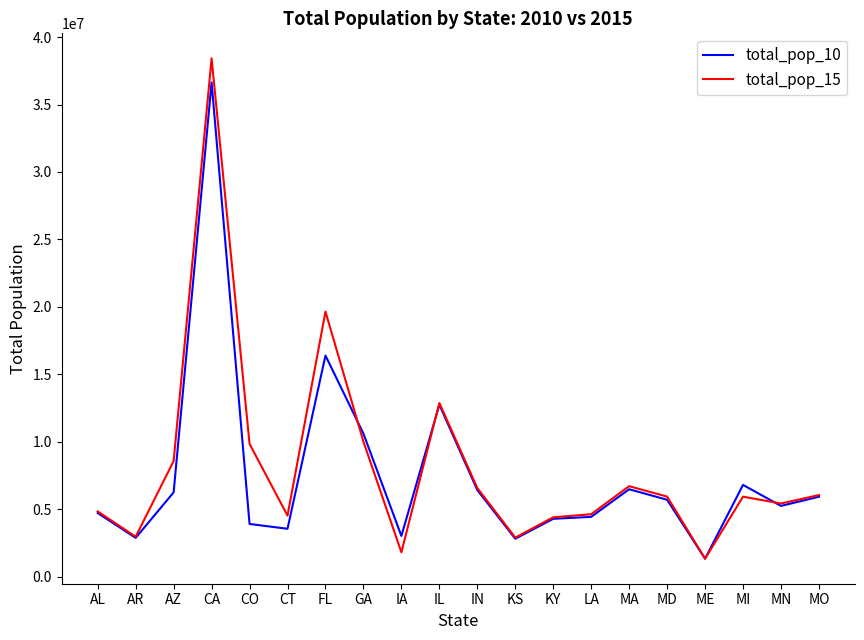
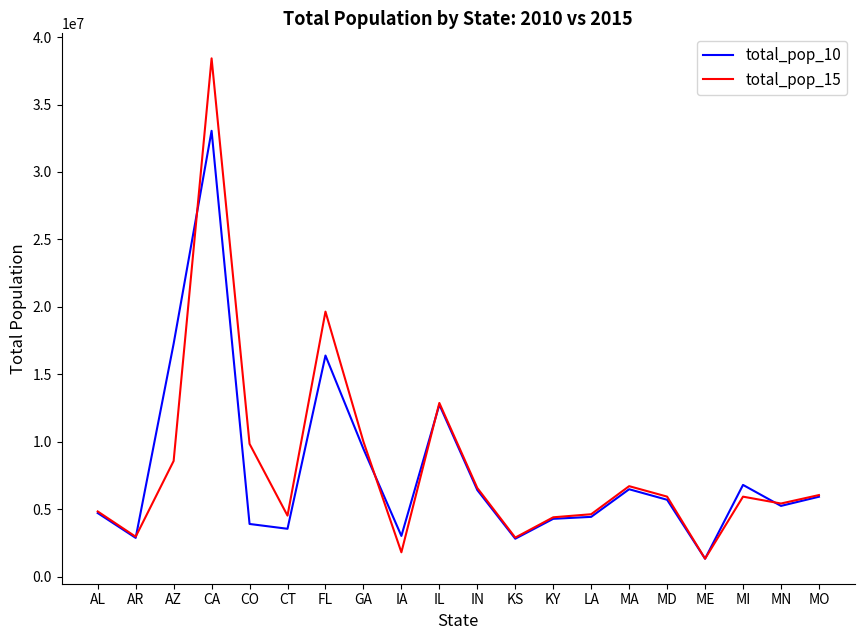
total_pop_10, AZ: 6200000 -> 17300000
total_pop_10, CA: 36600000 -> 33000000
total_pop_10, GA: 10600000 -> 9500000
